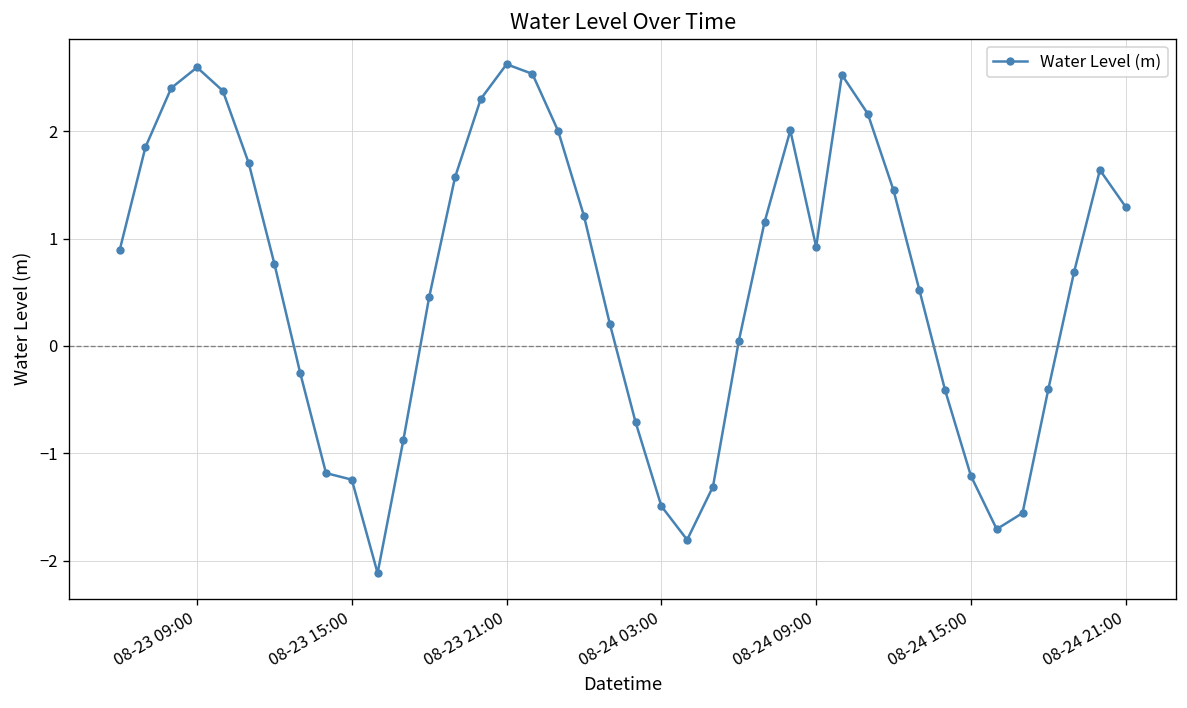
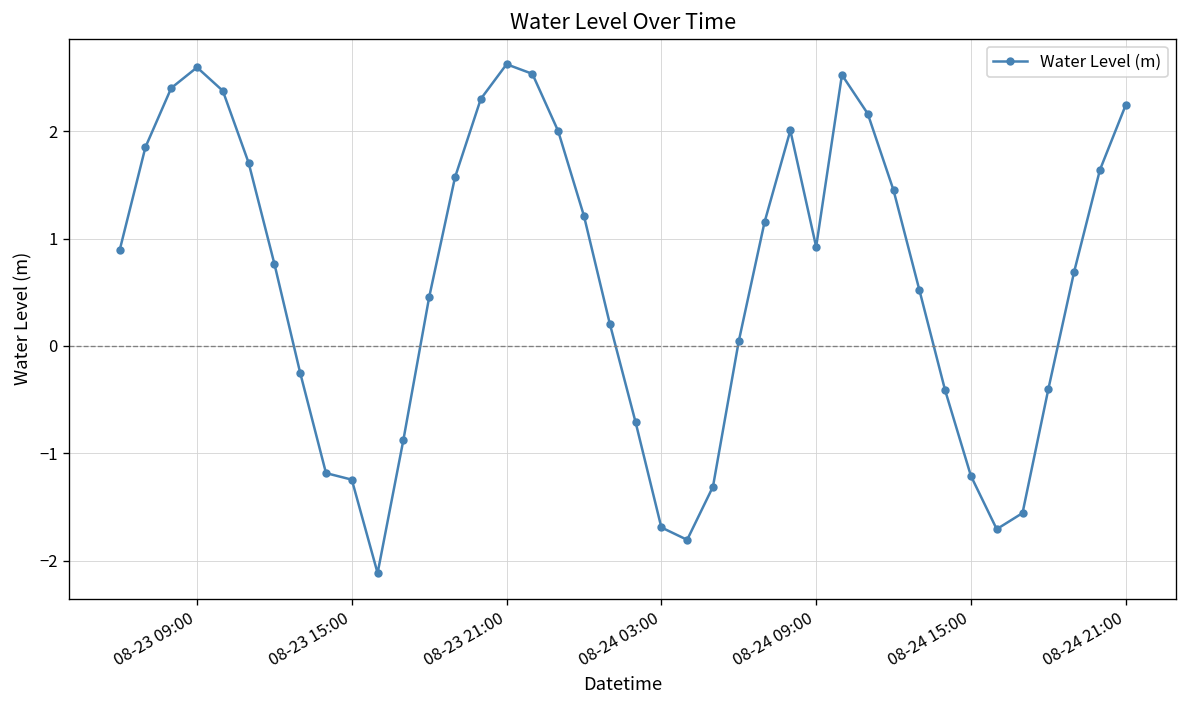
08-24 03:00: -1.5 -> -1.7
08-24 21:00: 1.3 -> 2.2
